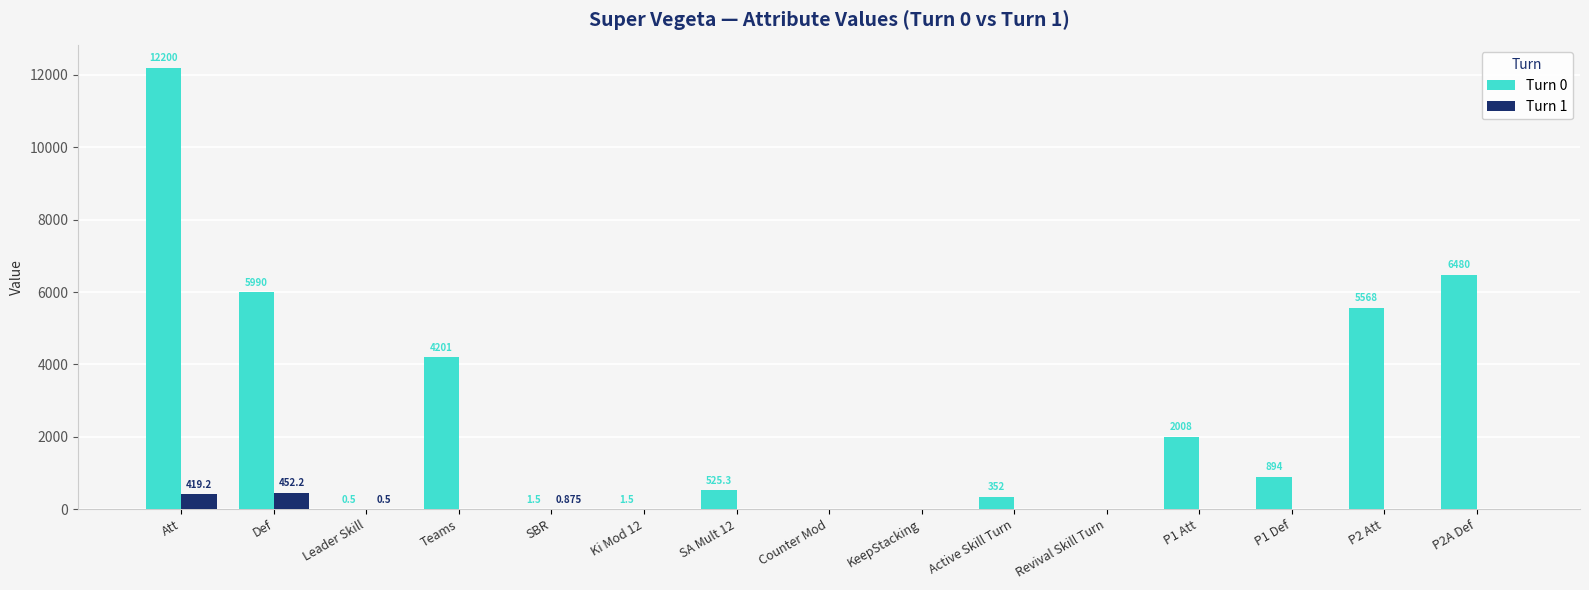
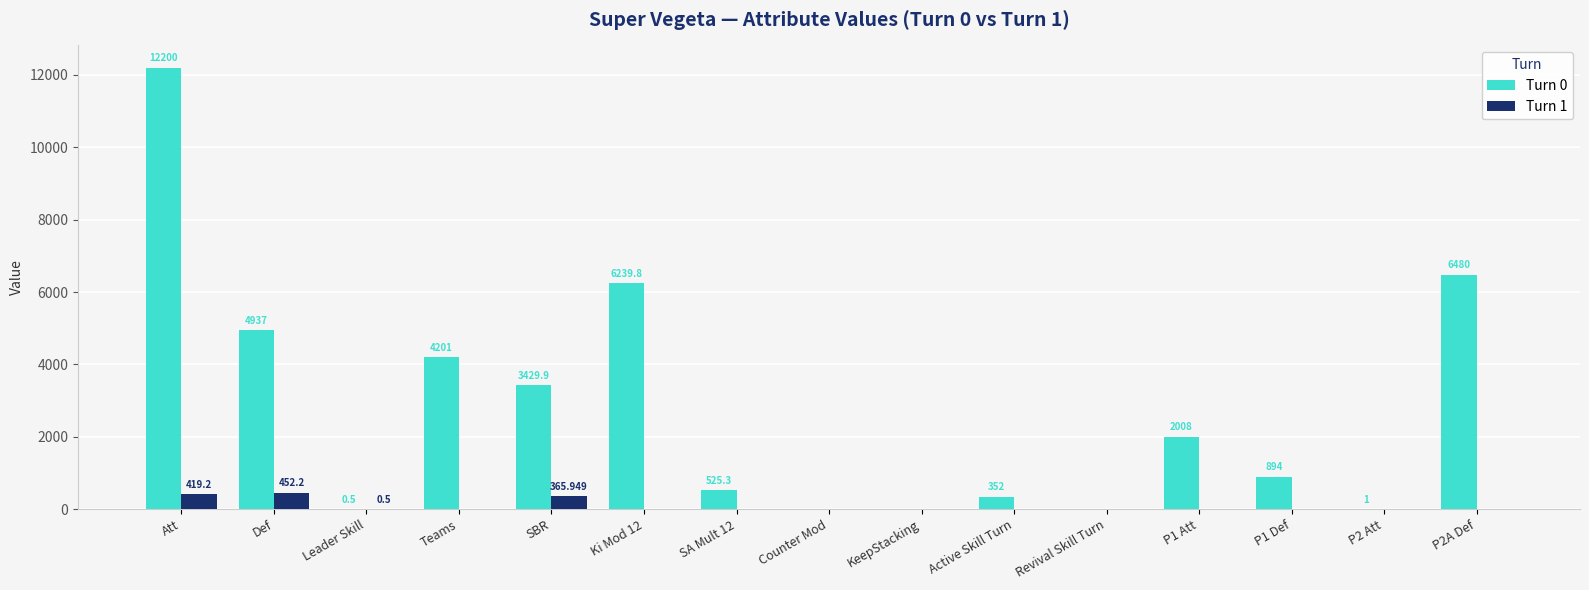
Turn 0, Def: 5990 -> 4937
Turn 0, SBR: 1.5 -> 3429.9
Turn 1, SBR: 0.875 -> 365.949
Turn 0, Ki Mod 12: 1.5 -> 6239.8
Turn 0, P2 Att: 5568 -> 1
